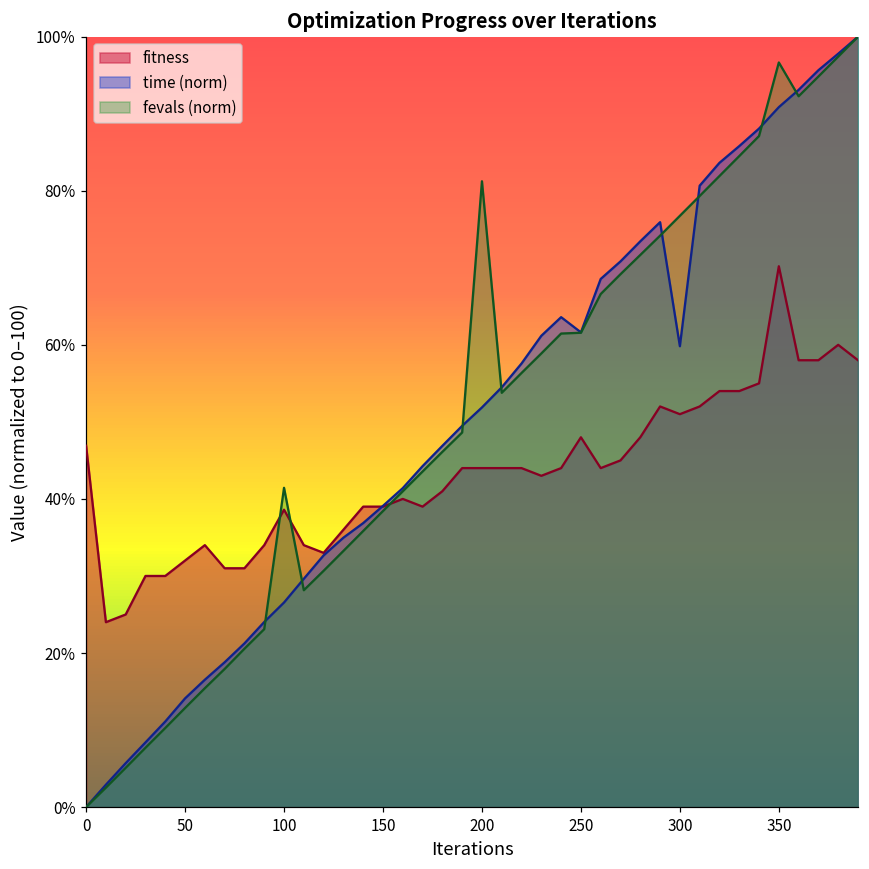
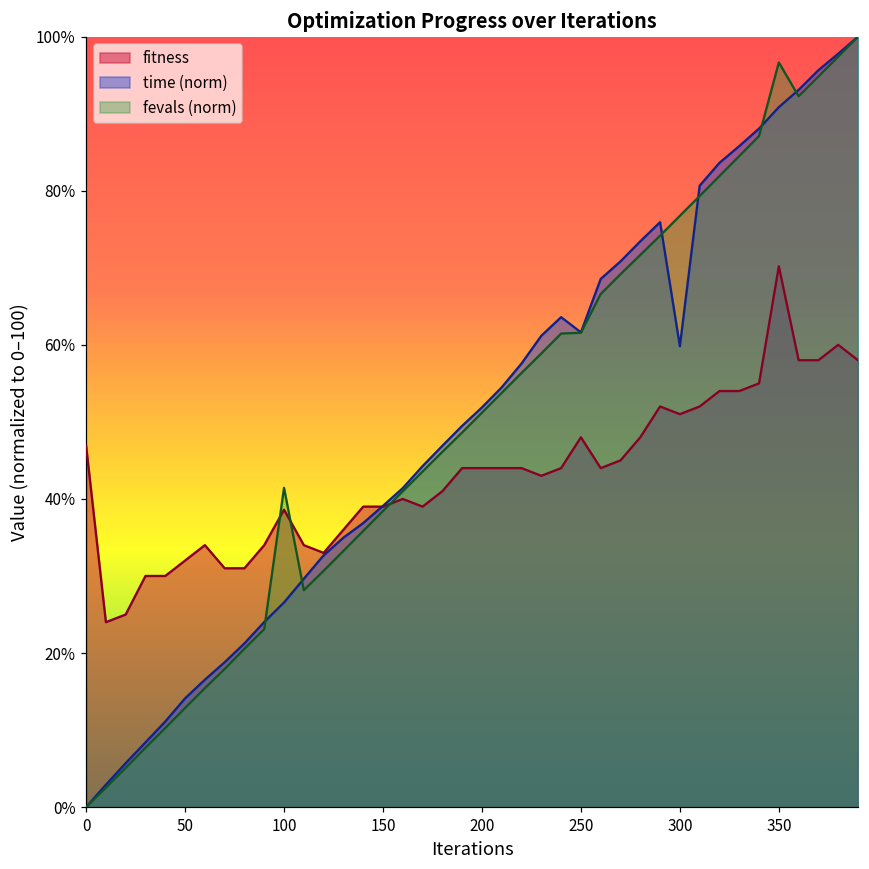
fevals (norm), 200: 81% -> 51%
